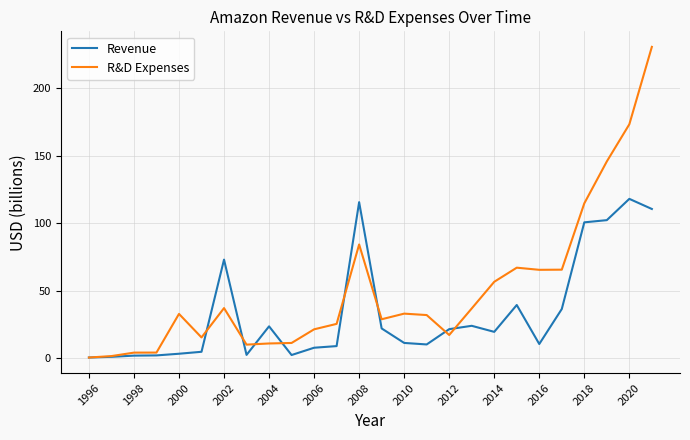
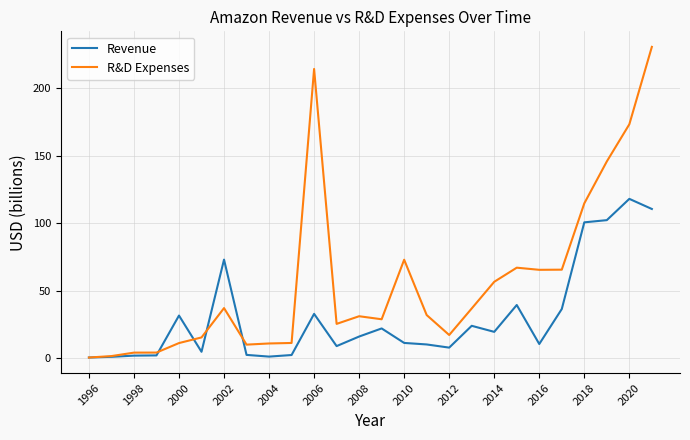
Revenue, 2000: 3 -> 32
R&D Expenses, 2000: 33 -> 11
Revenue, 2004: 24 -> 1
Revenue, 2006: 8 -> 33
R&D Expenses, 2006: 22 -> 214
Revenue, 2008: 116 -> 16
R&D Expenses, 2008: 84 -> 31
R&D Expenses, 2010: 33 -> 73
Revenue, 2012: 22 -> 8
